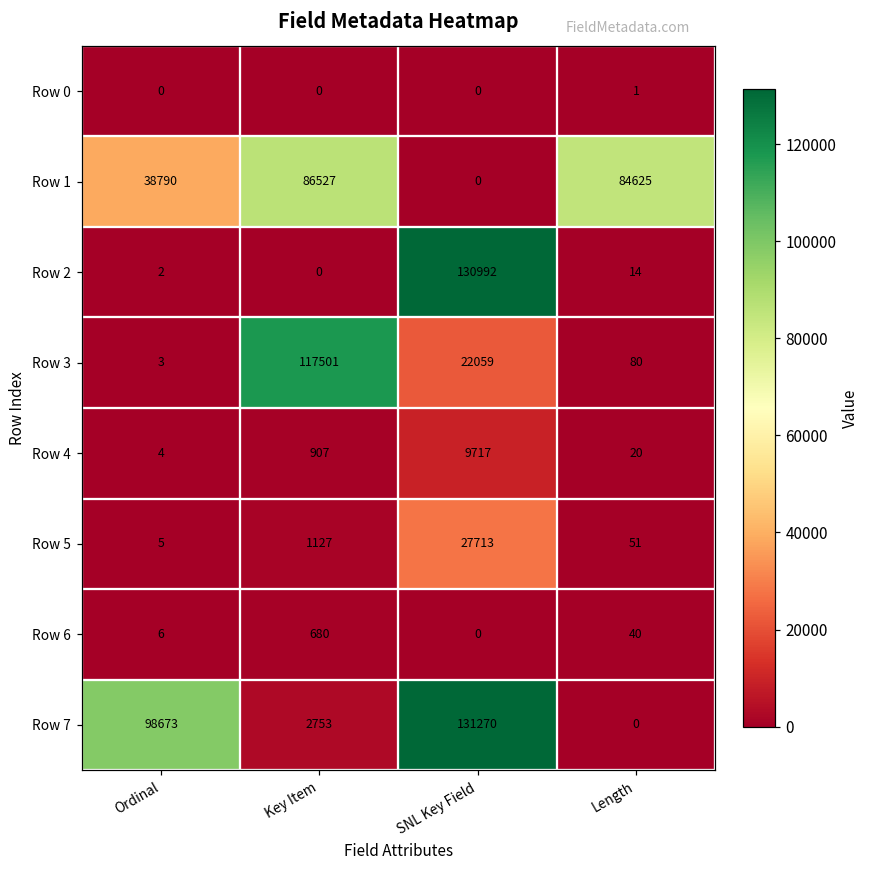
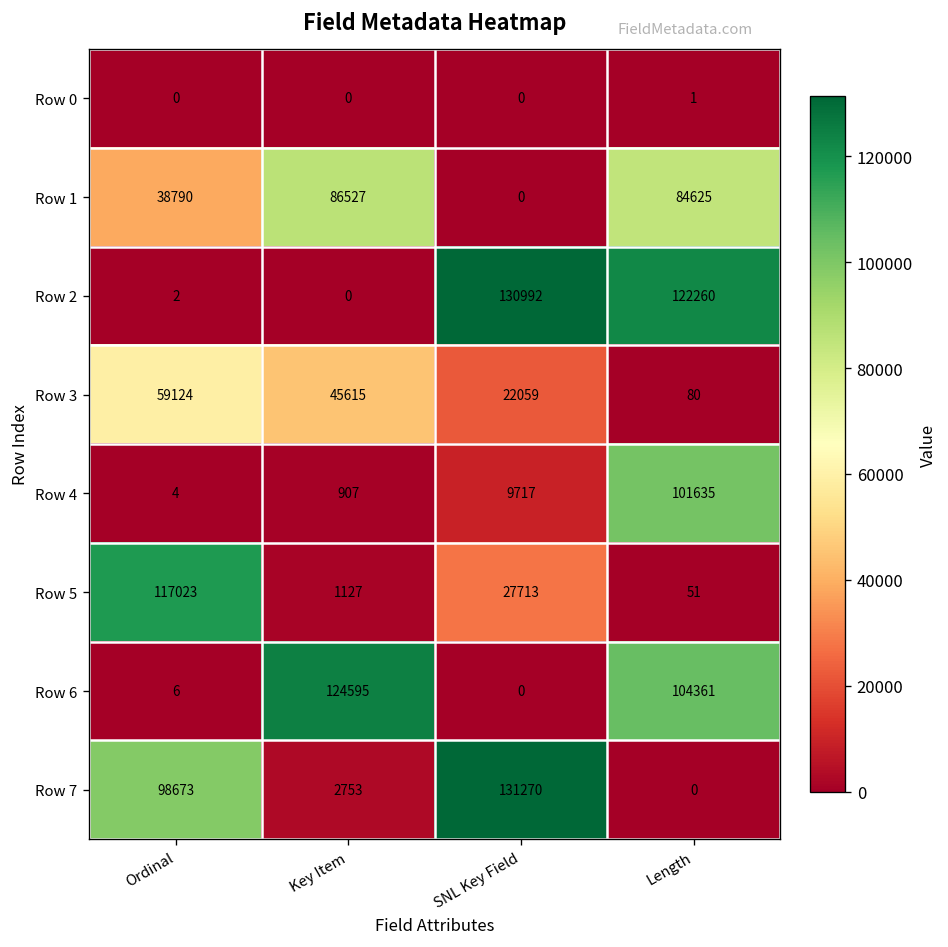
Row 2, Length: 14 -> 122260
Row 3, Ordinal: 3 -> 59124
Row 3, Key Item: 117501 -> 45615
Row 4, Length: 20 -> 101635
Row 5, Ordinal: 5 -> 117023
Row 6, Key Item: 680 -> 124595
Row 6, Length: 40 -> 104361
